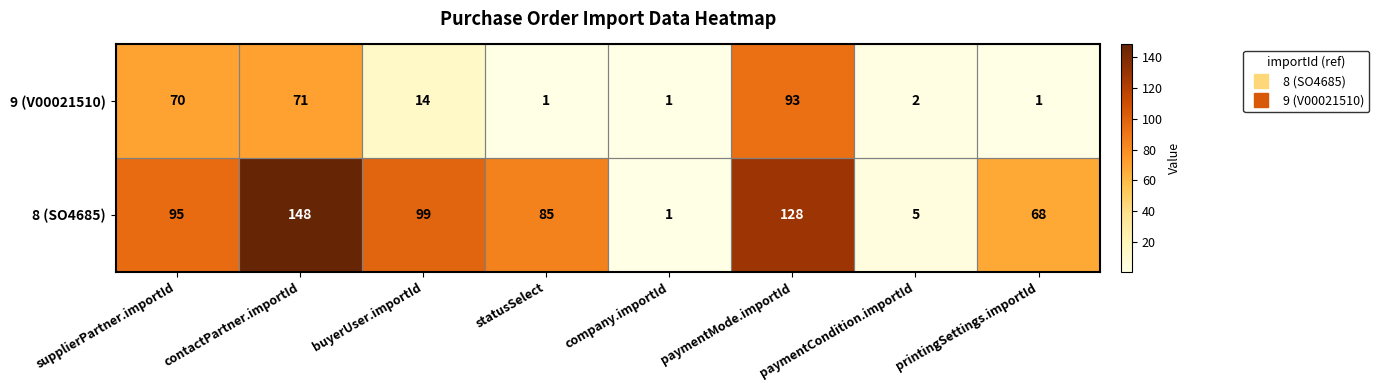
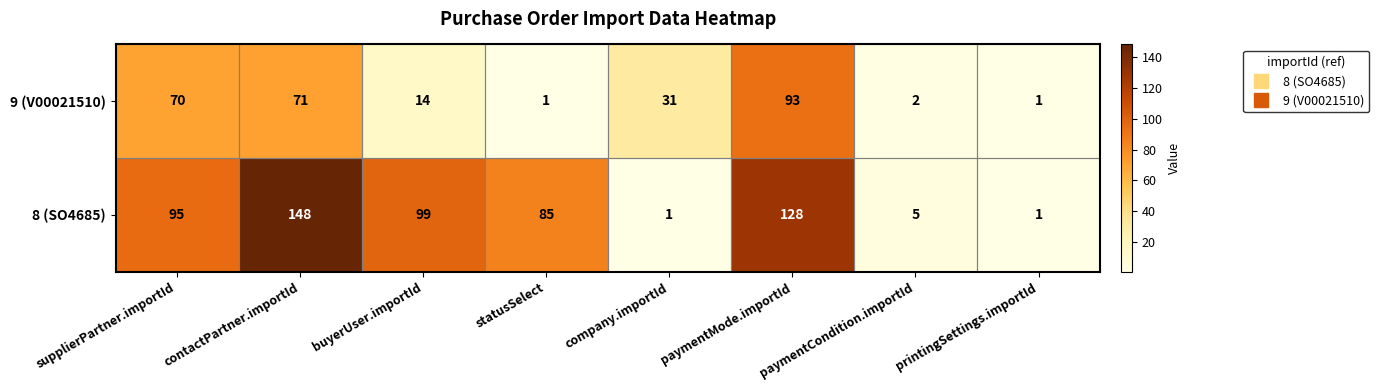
9 (V00021510), company.importId: 1 -> 31
8 (SO4685), printingSettings.importId: 68 -> 1
